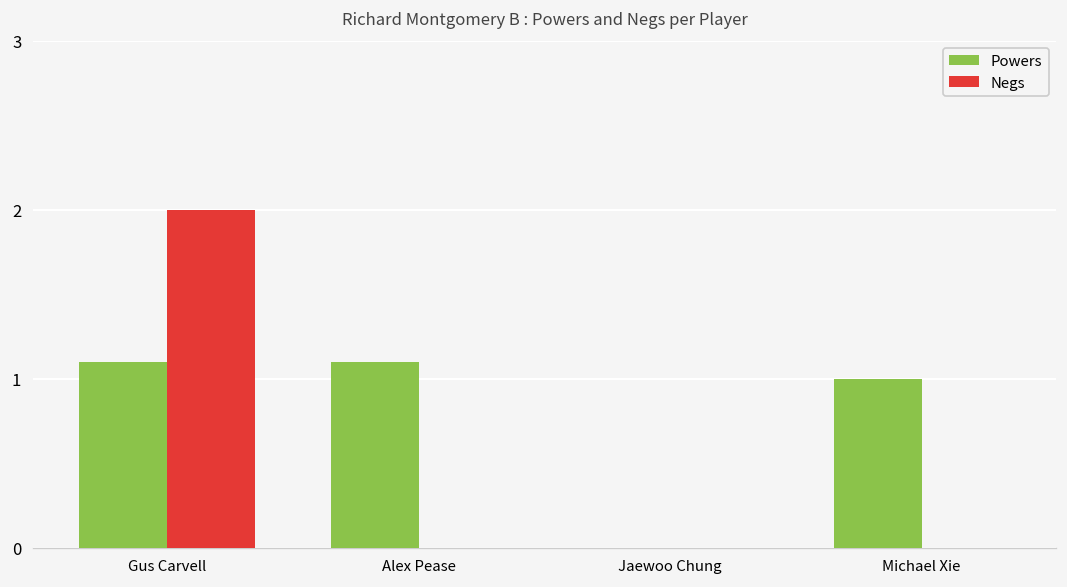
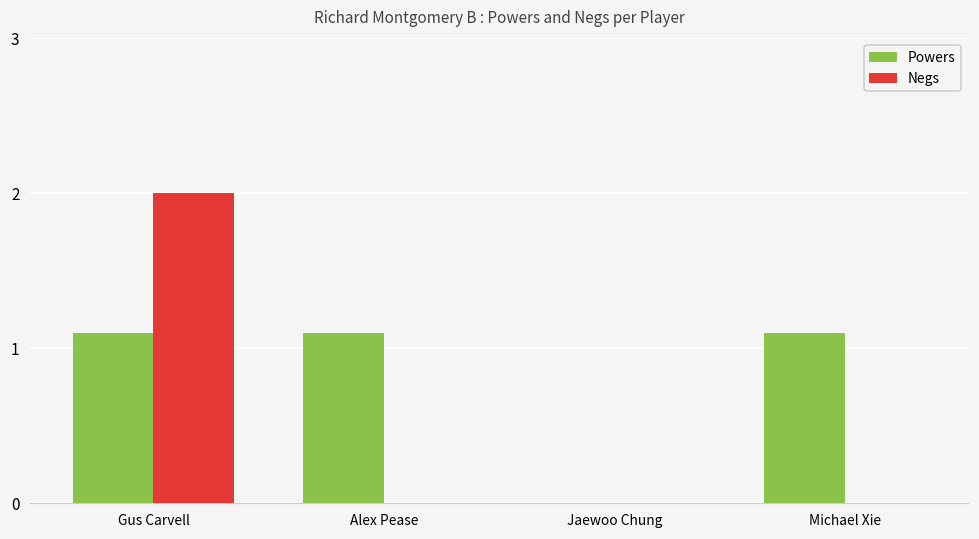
Powers, Michael Xie: 1.0 -> 1.1
